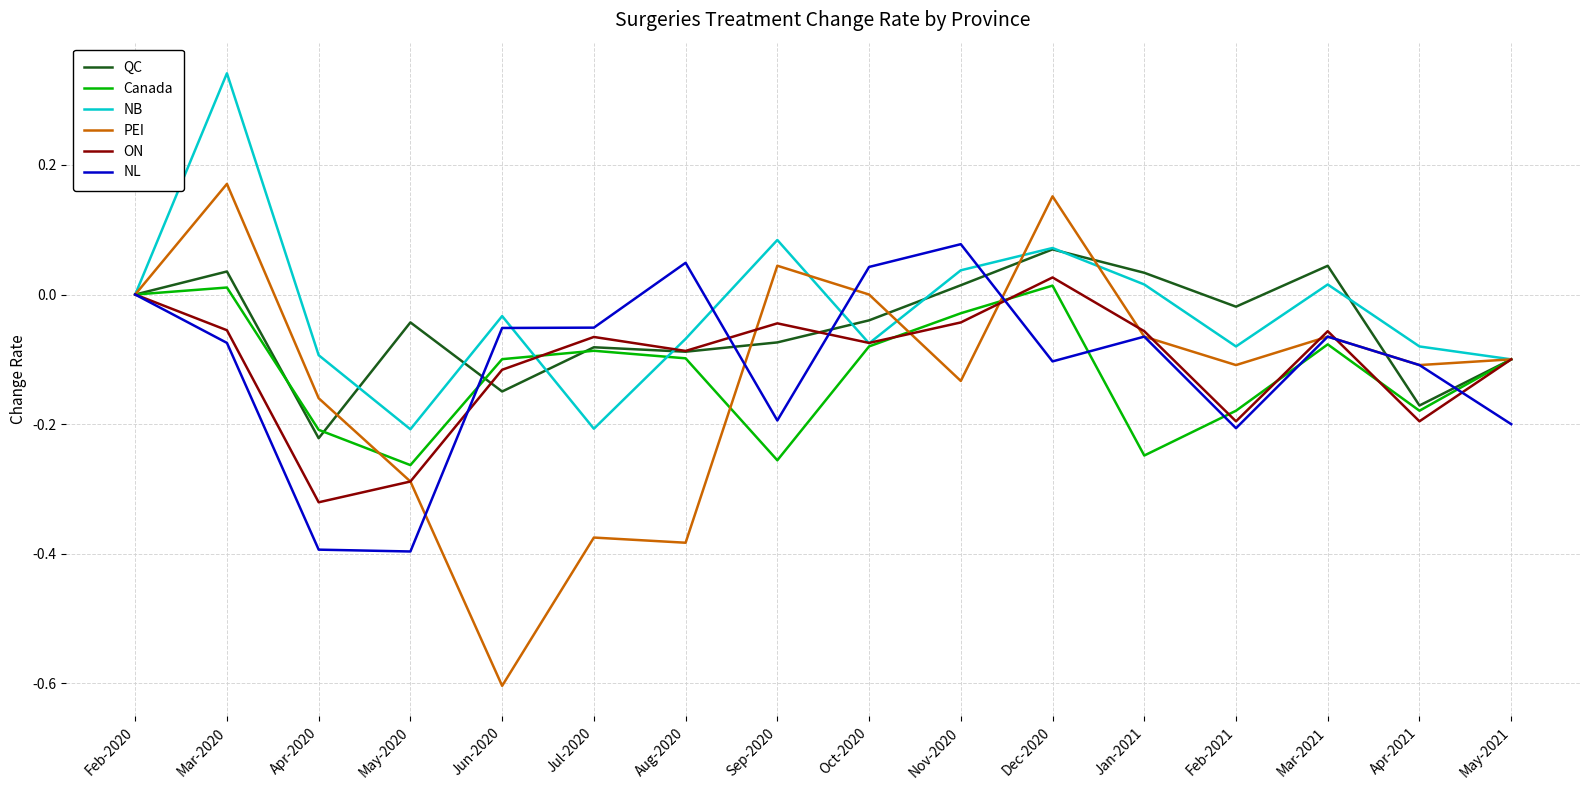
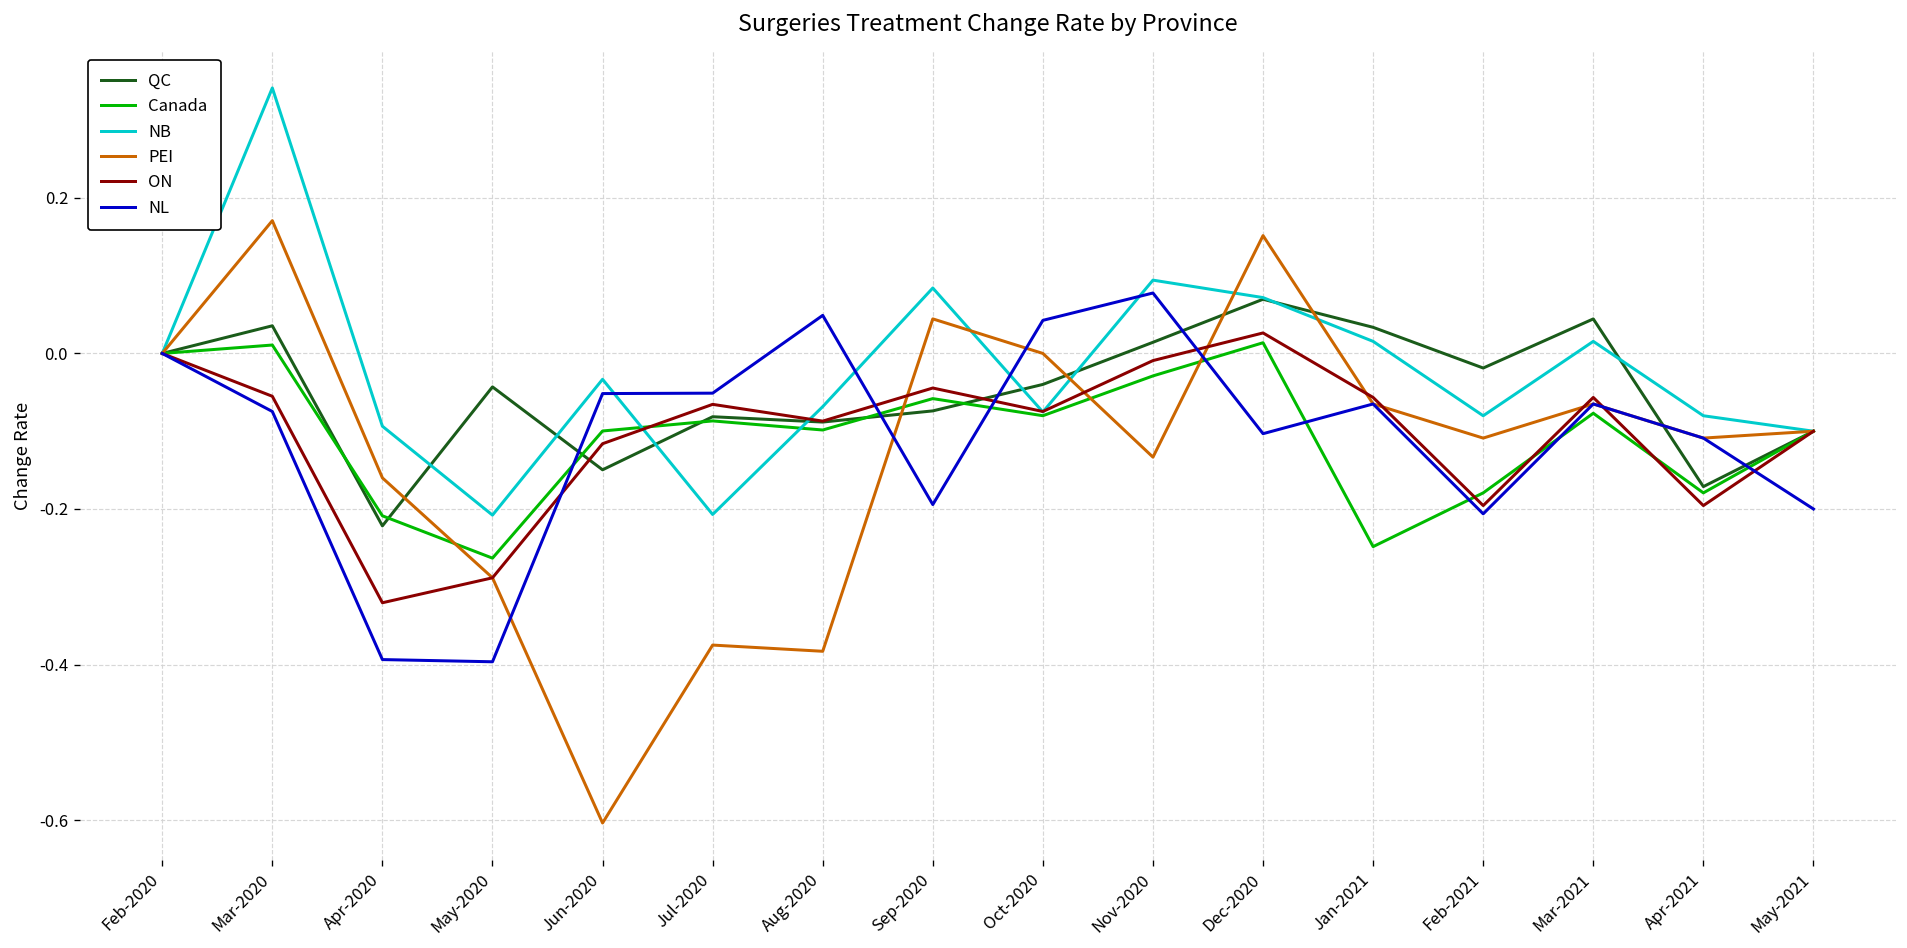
Canada, Sep-2020: -0.26 -> -0.06
NB, Nov-2020: 0.04 -> 0.09
ON, Nov-2020: -0.04 -> -0.01
